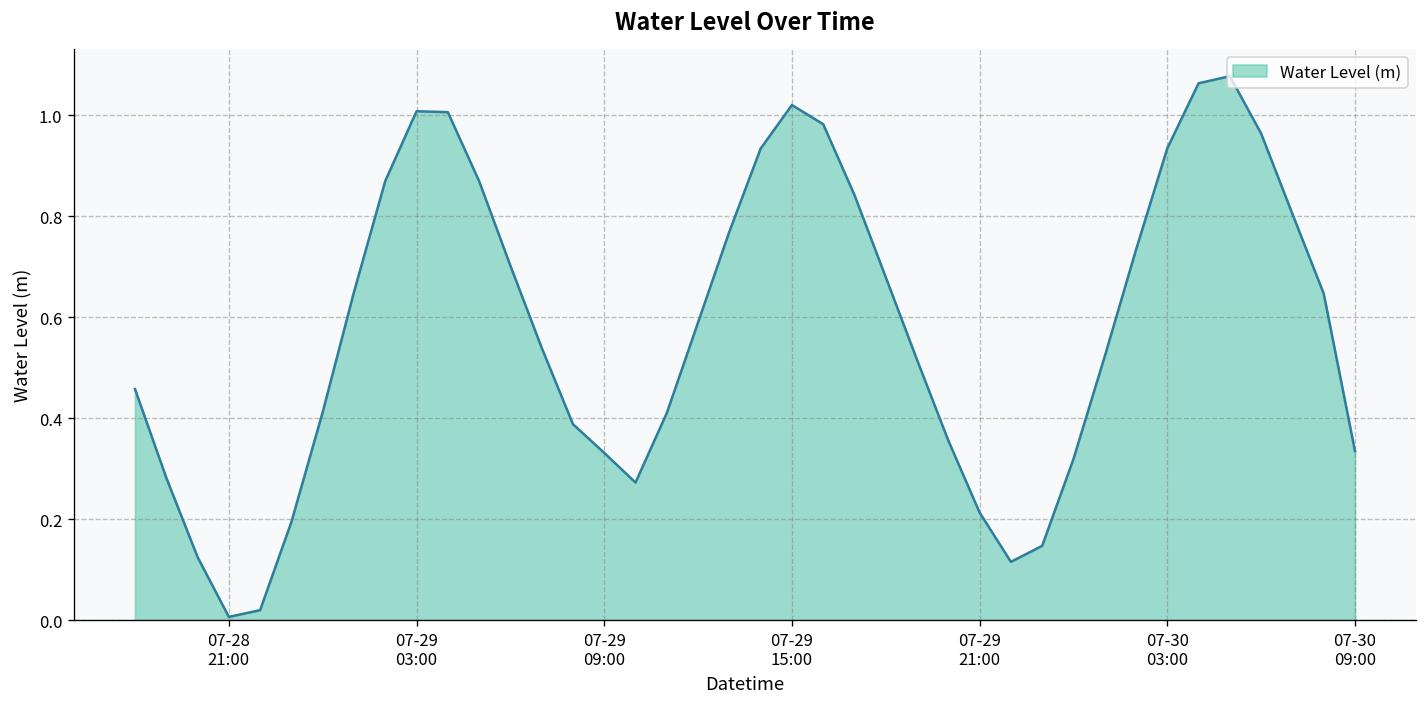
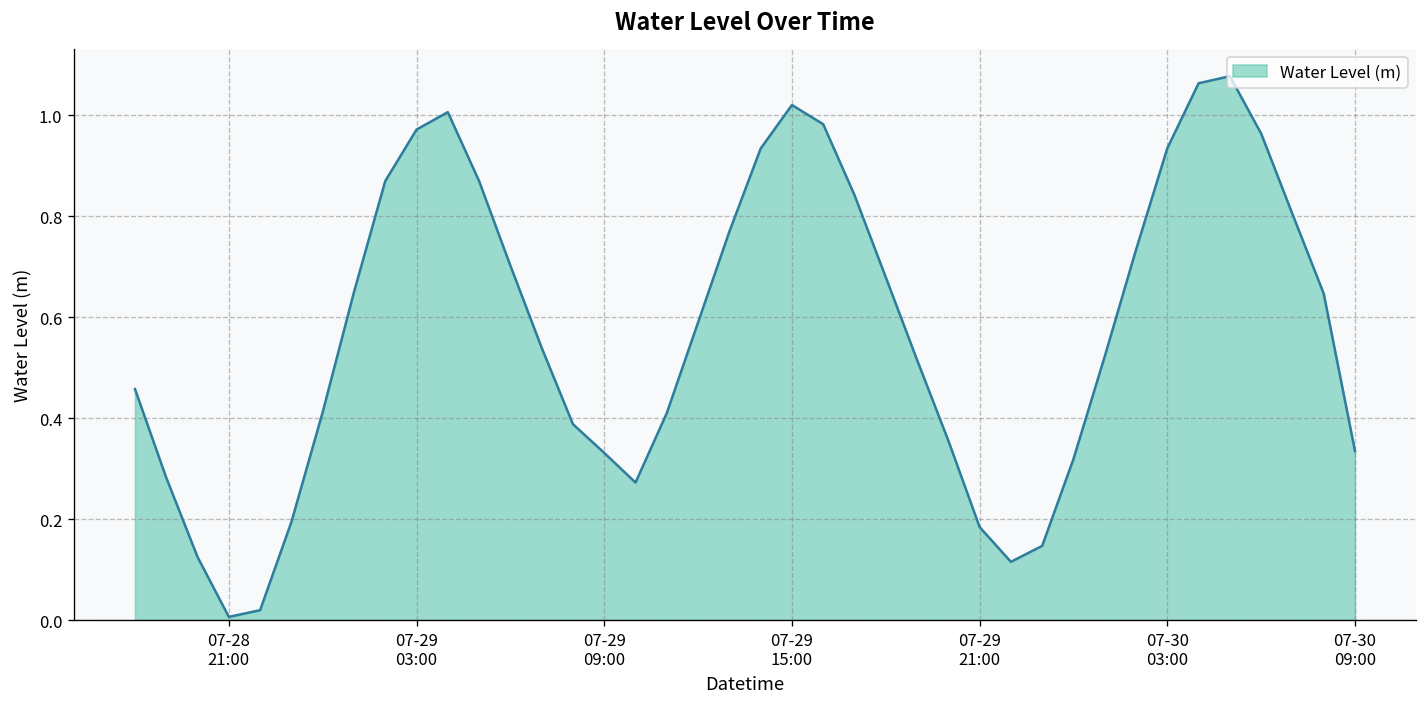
07-29 03:00: 1.01 -> 0.97
07-29 21:00: 0.21 -> 0.18
